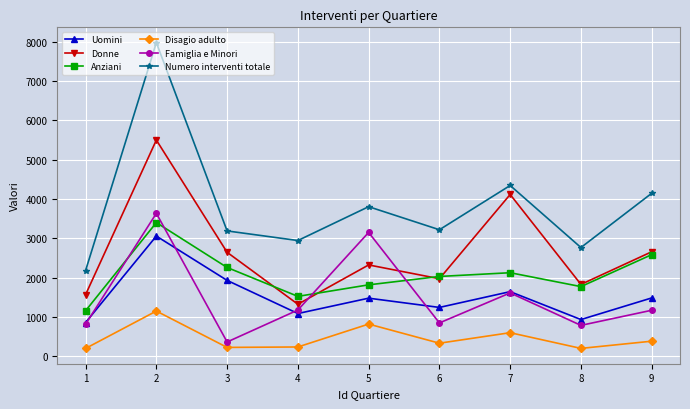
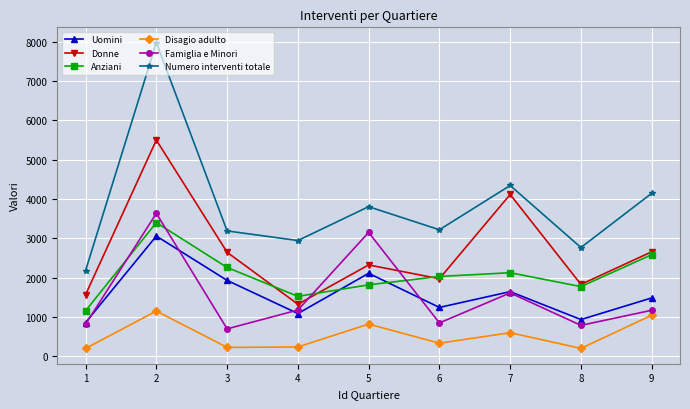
Famiglia e Minori, 3: 400 -> 700
Uomini, 5: 1500 -> 2100
Disagio adulto, 9: 400 -> 1000
